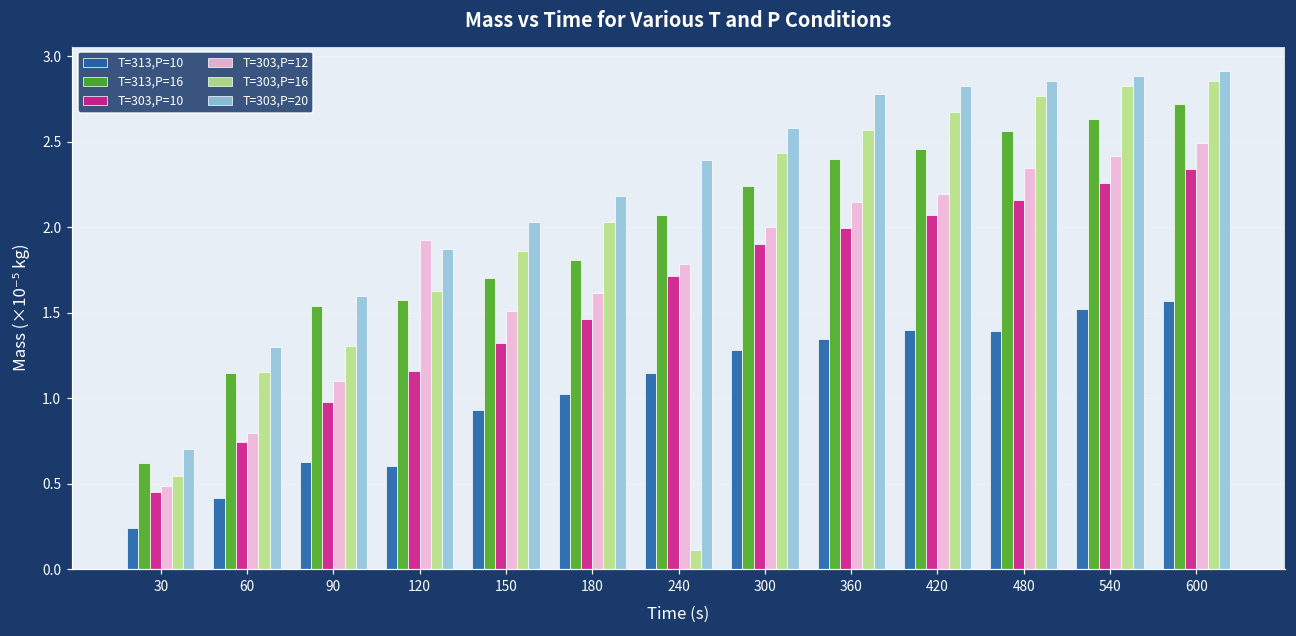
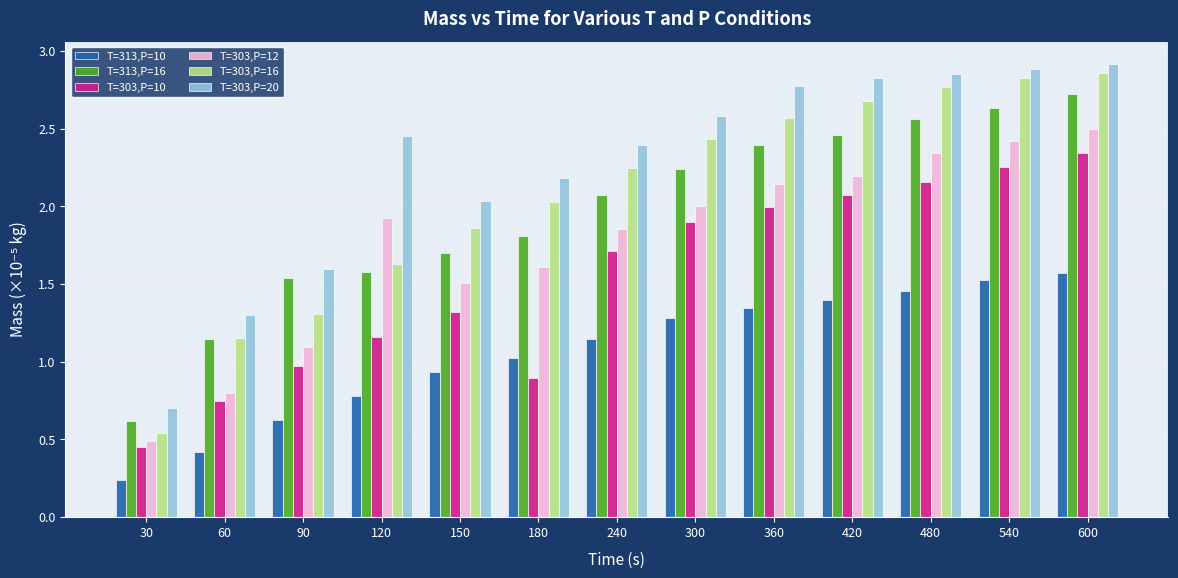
T=313,P=10, 120: 0.61 -> 0.78
T=303,P=20, 120: 1.87 -> 2.45
T=303,P=10, 180: 1.47 -> 0.90
T=303,P=12, 240: 1.78 -> 1.85
T=303,P=16, 240: 0.11 -> 2.25
T=313,P=10, 480: 1.39 -> 1.45
